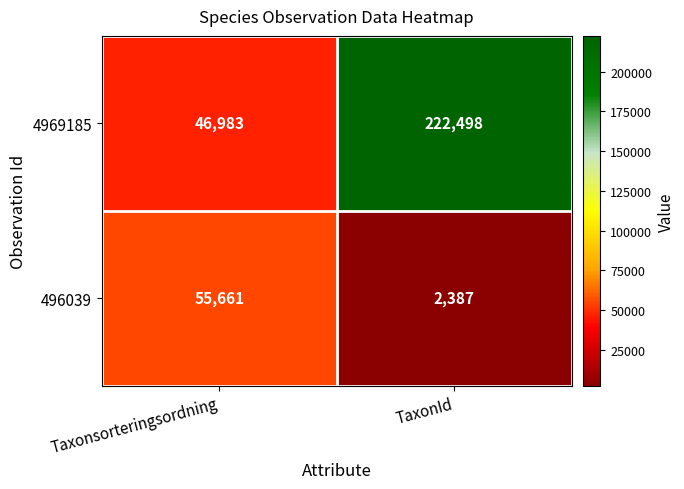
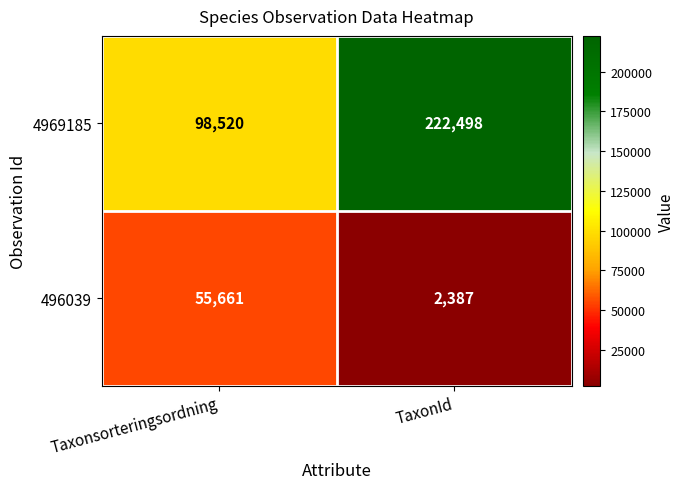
4969185, Taxonsorteringsordning: 46,983 -> 98,520
